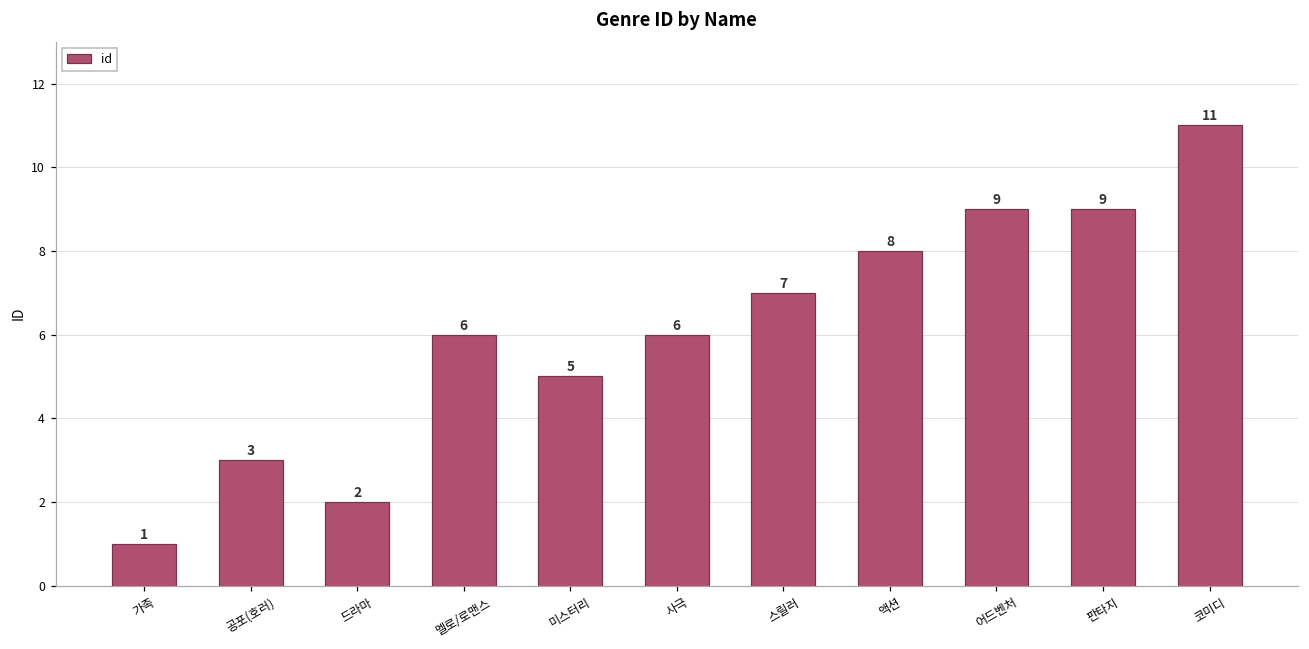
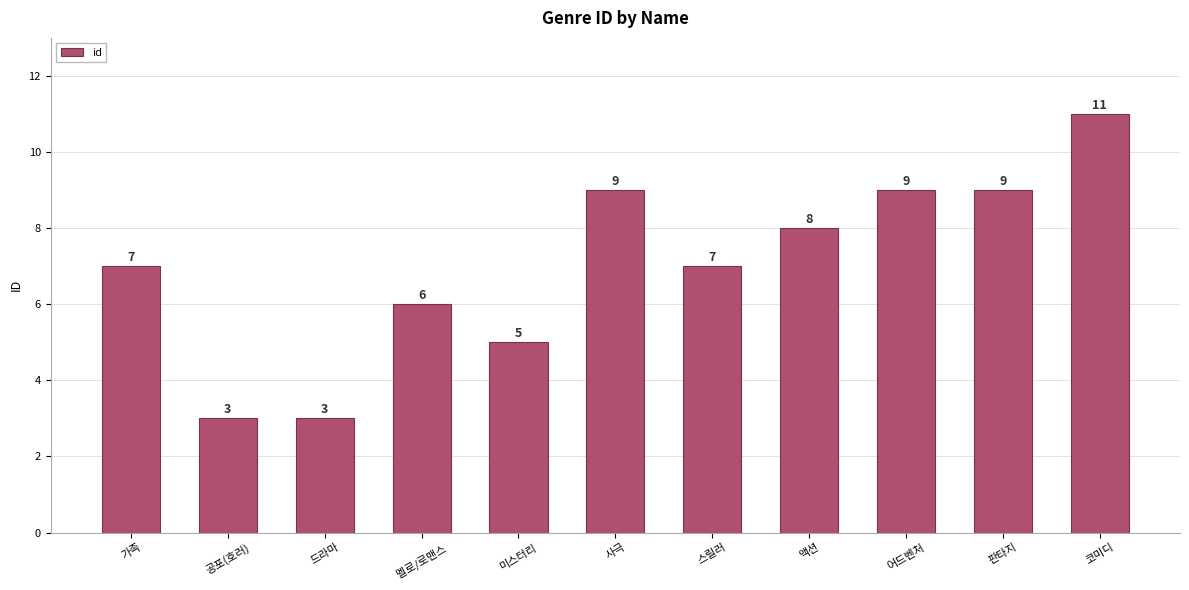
가족: 1 -> 7
드라마: 2 -> 3
사극: 6 -> 9
